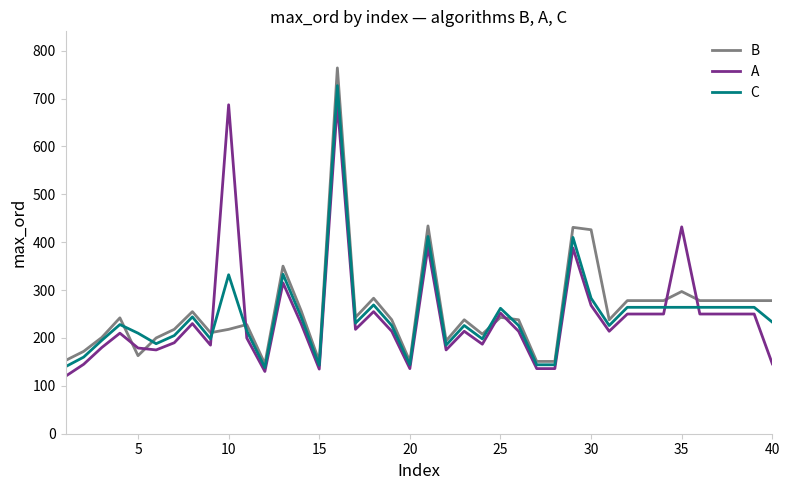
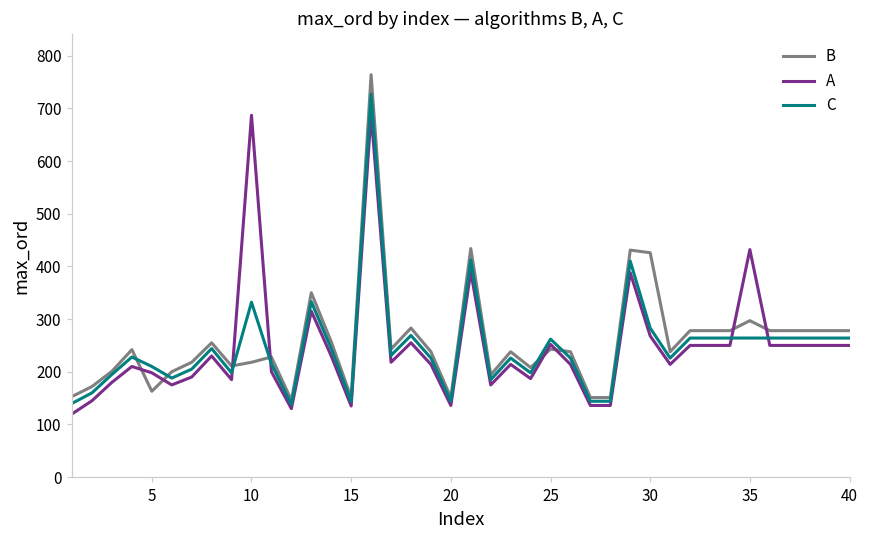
A, 5: 180 -> 200
A, 40: 150 -> 250
C, 40: 230 -> 260
